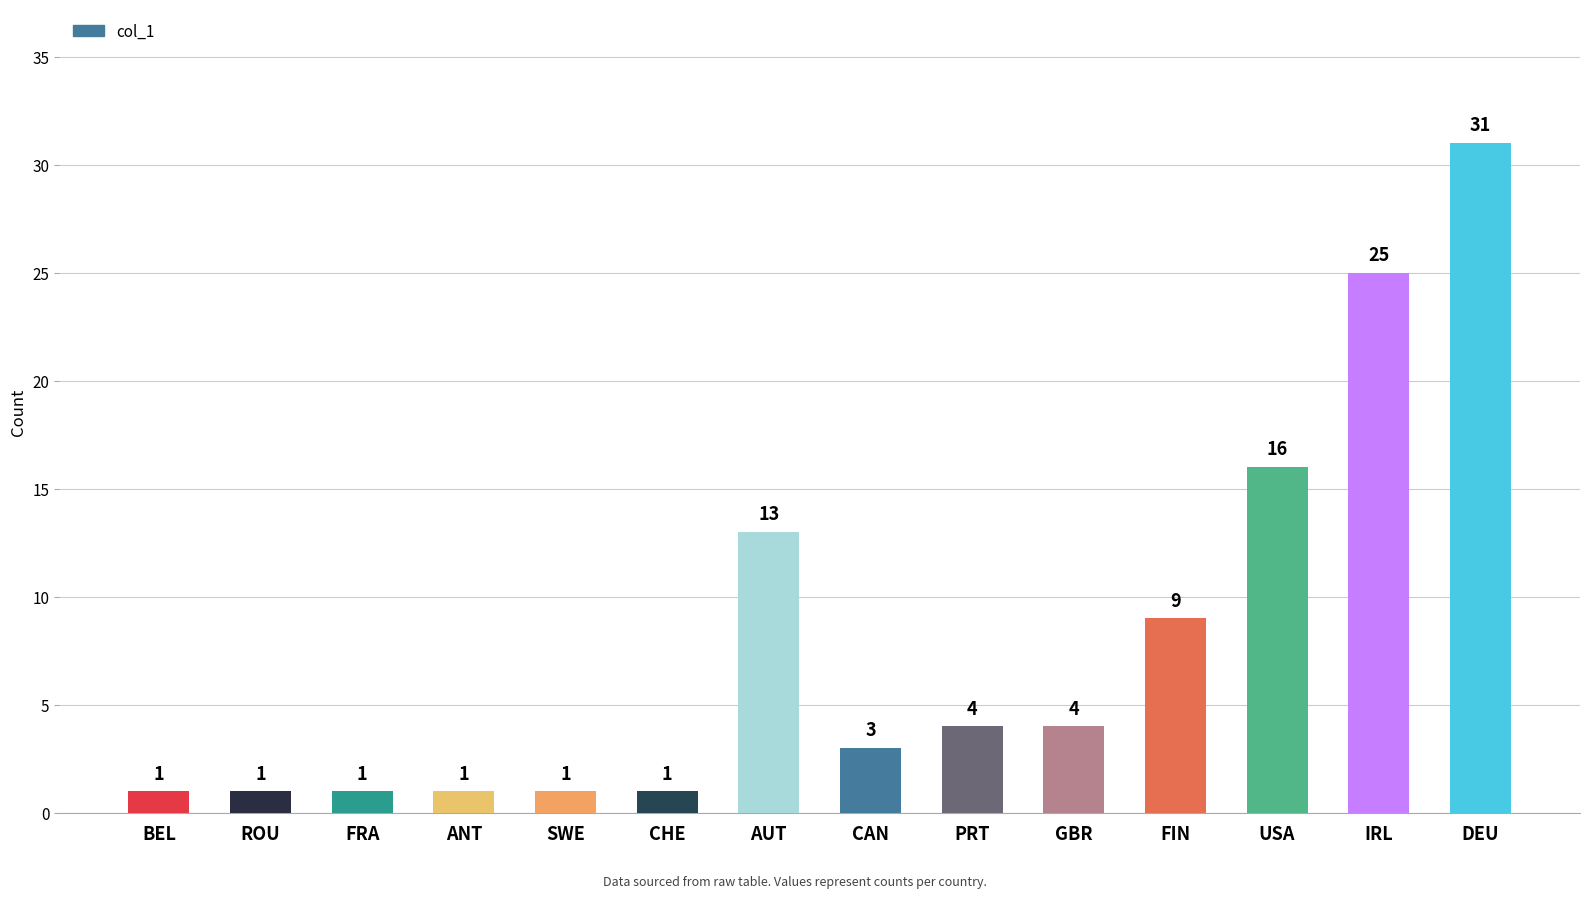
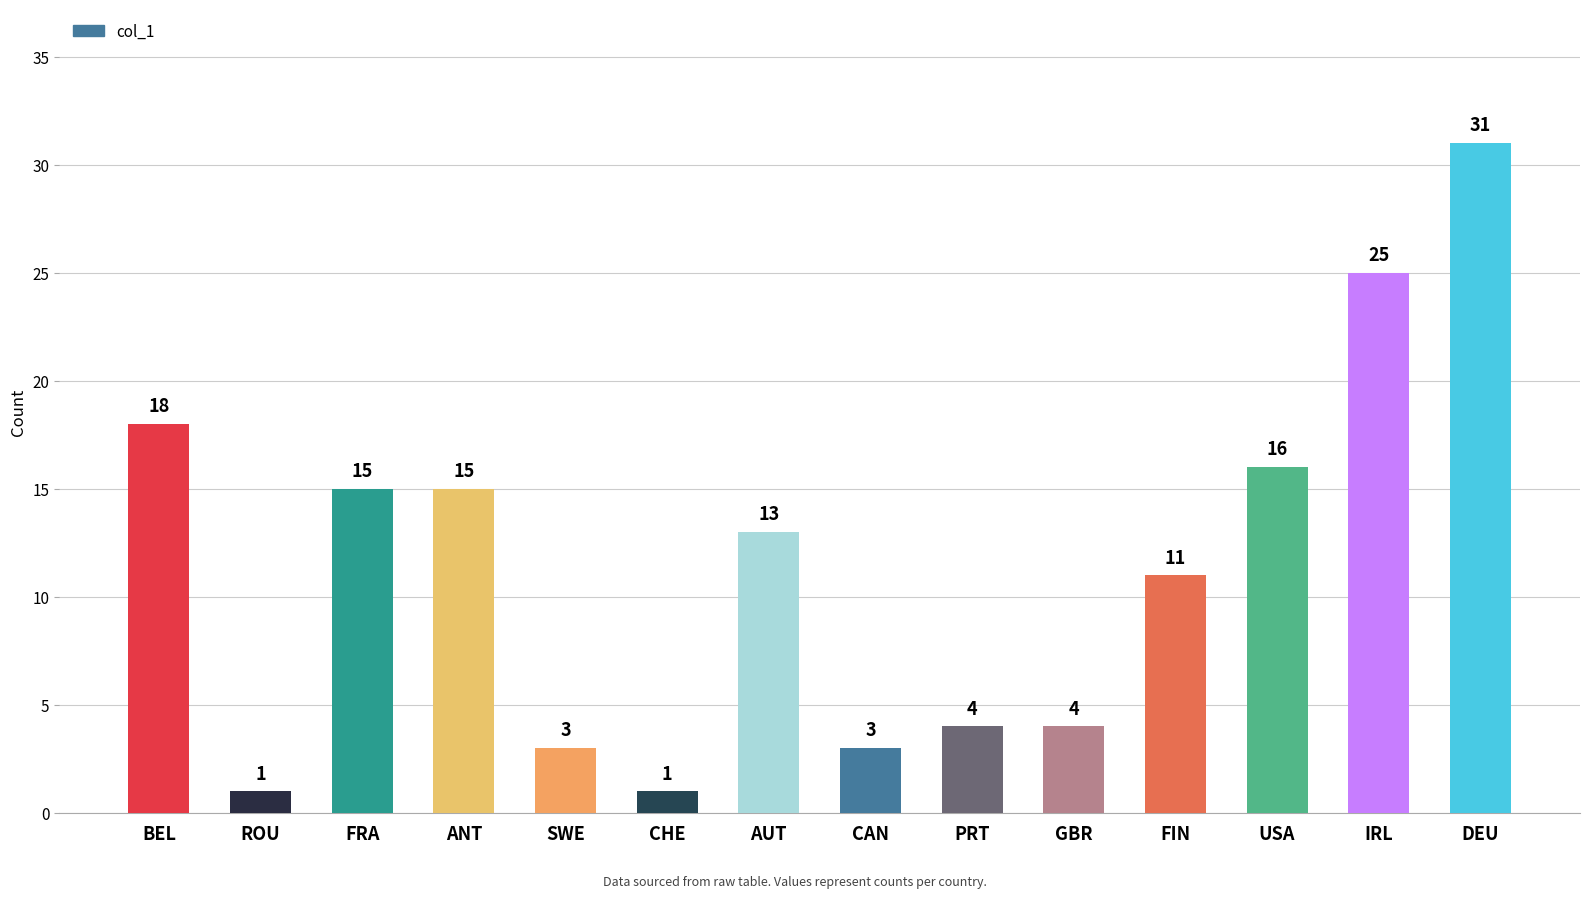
BEL: 1 -> 18
FRA: 1 -> 15
ANT: 1 -> 15
SWE: 1 -> 3
FIN: 9 -> 11
